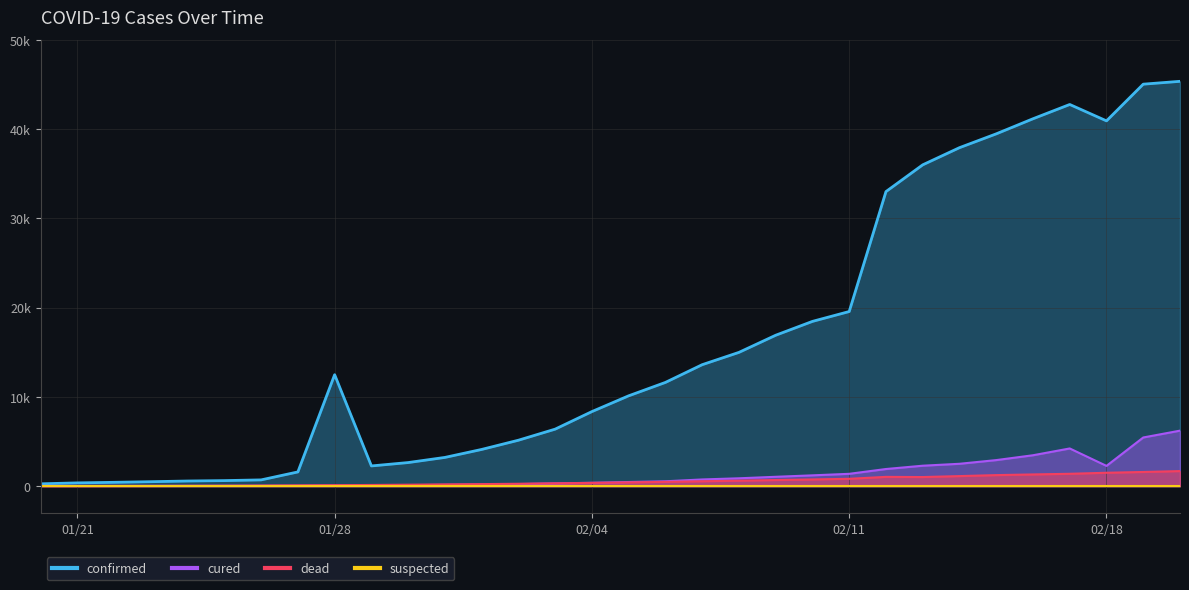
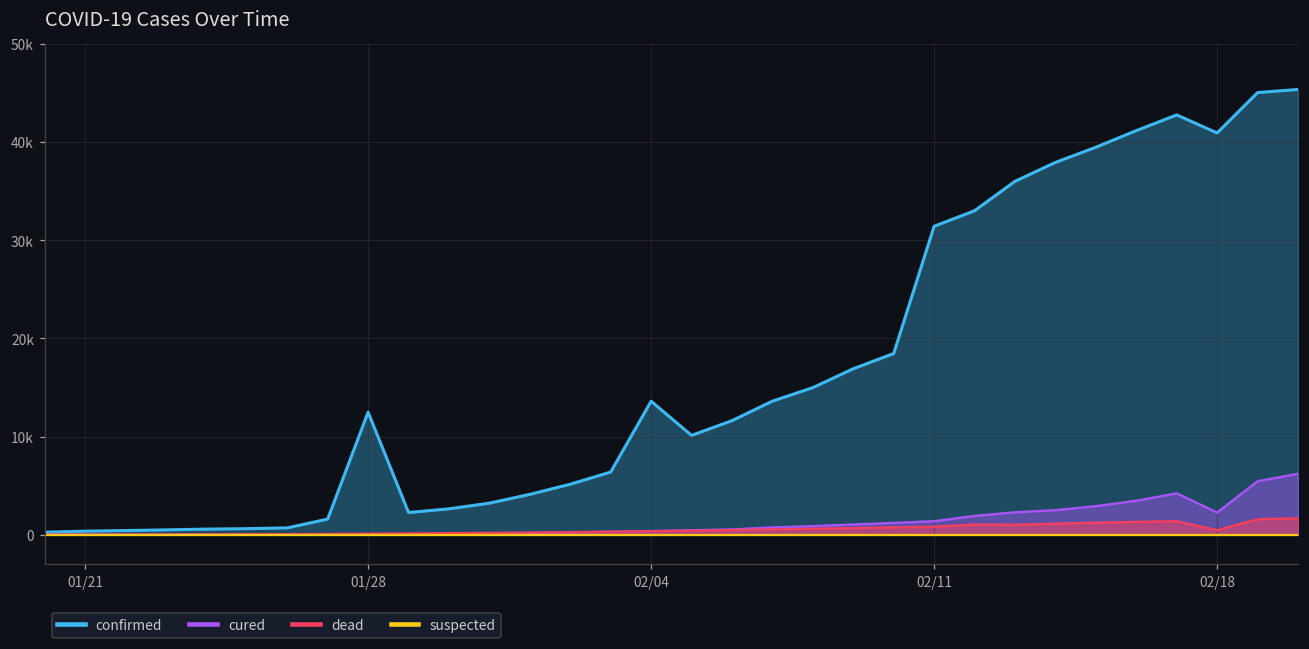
confirmed, 02/04: 8000 -> 14000
confirmed, 02/11: 20000 -> 31000
dead, 02/18: 1000 -> 0
